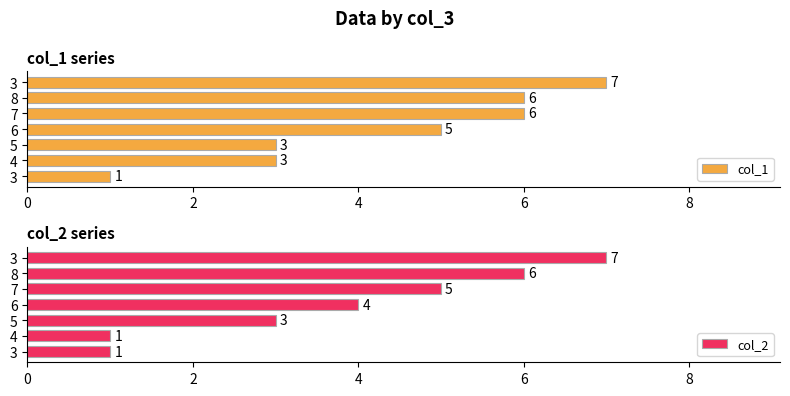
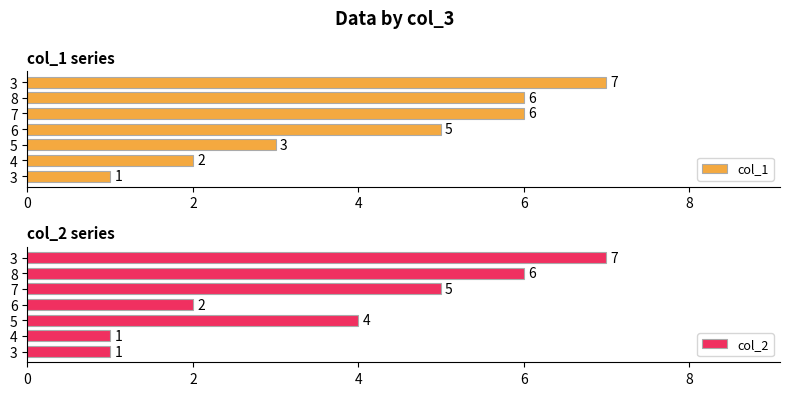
col_1 series, 4: 3 -> 2
col_2 series, 6: 4 -> 2
col_2 series, 5: 3 -> 4
